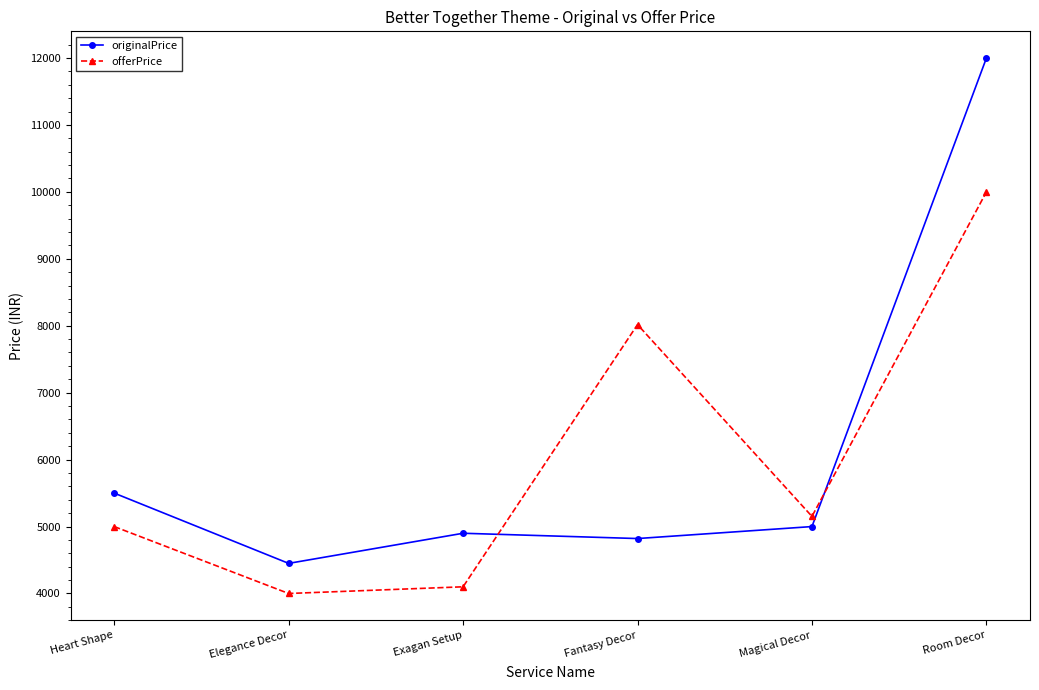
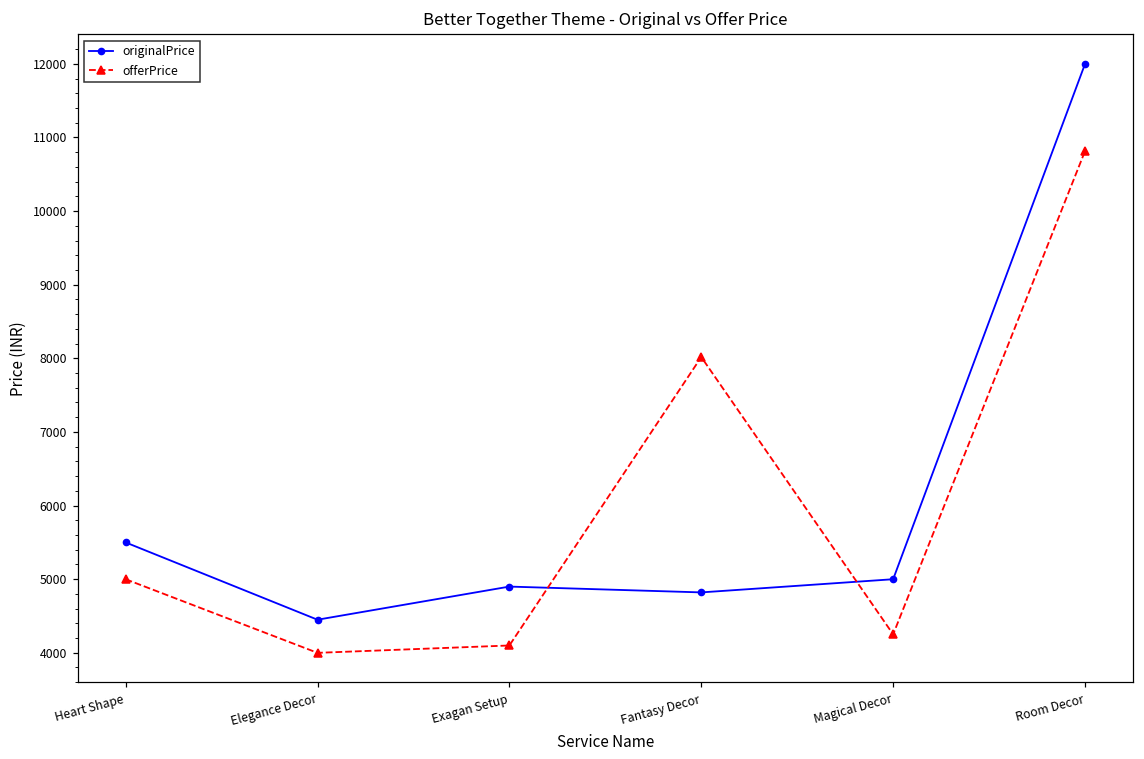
offerPrice, Magical Decor: 5200 -> 4300
offerPrice, Room Decor: 10000 -> 10800
